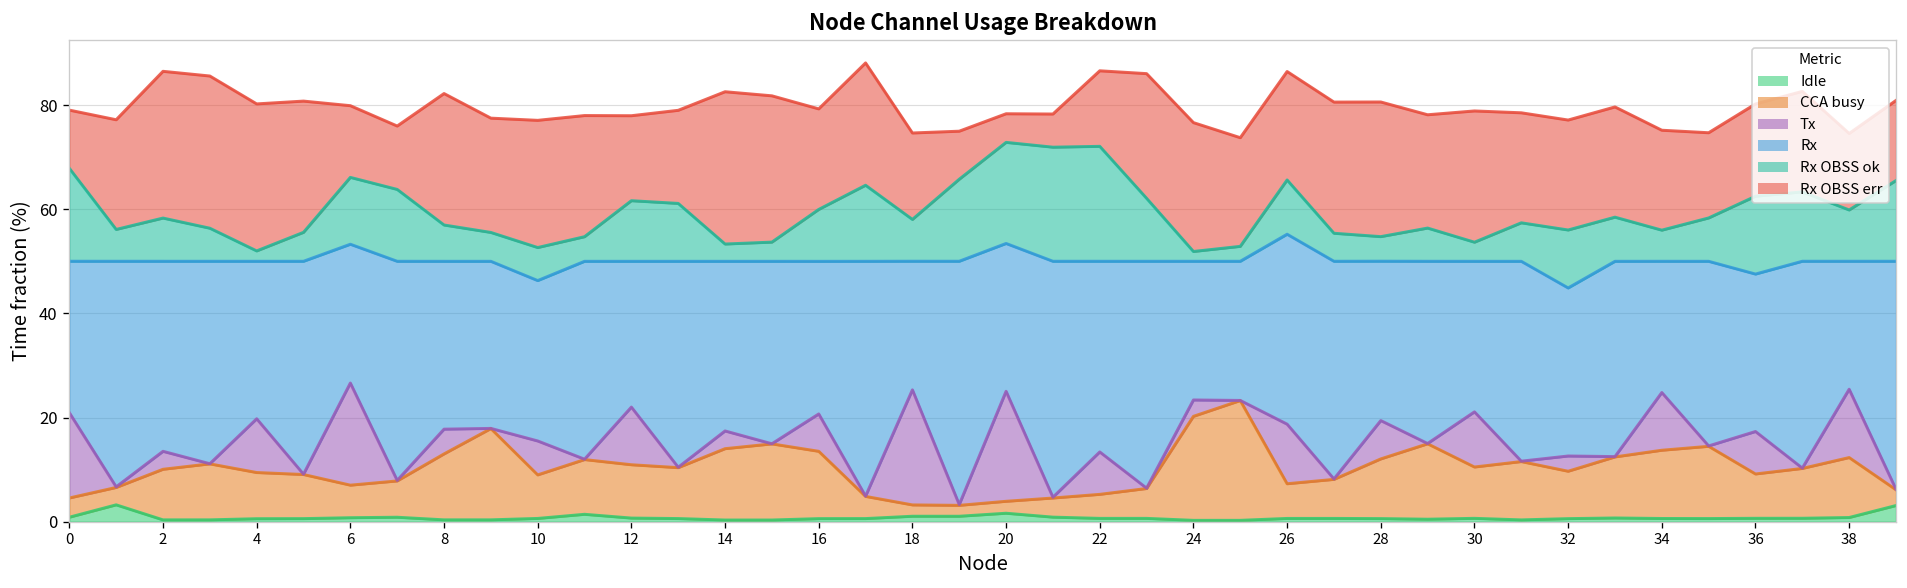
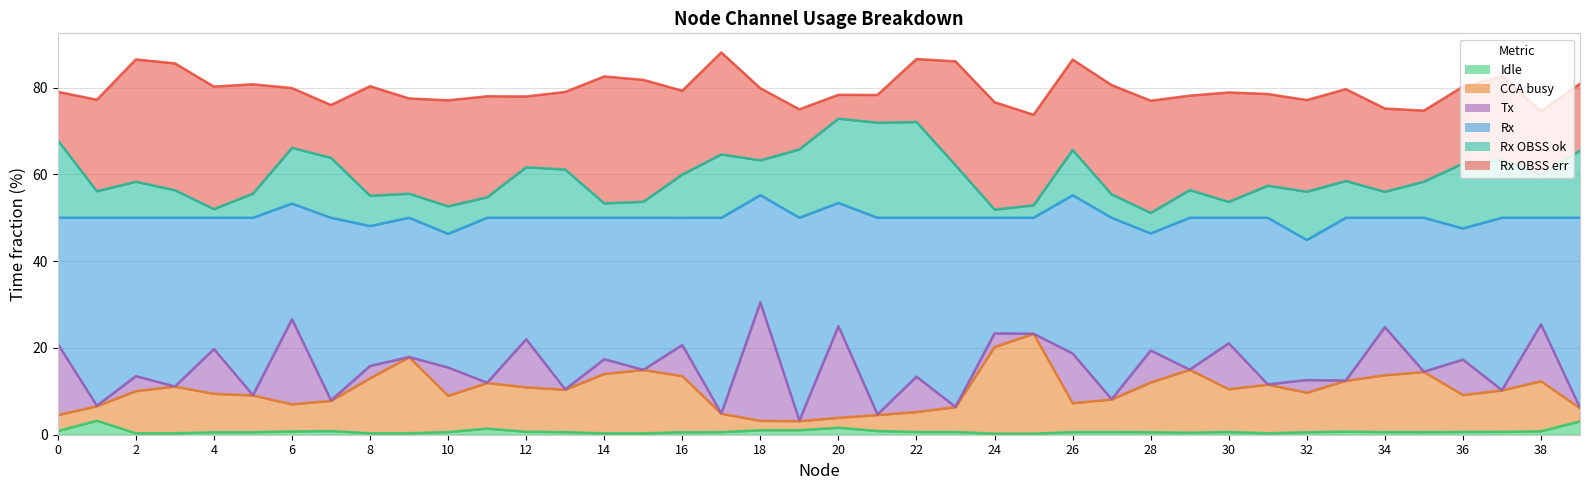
Tx, 8: 5 -> 3
Tx, 18: 22 -> 27
Rx, 28: 31 -> 27
